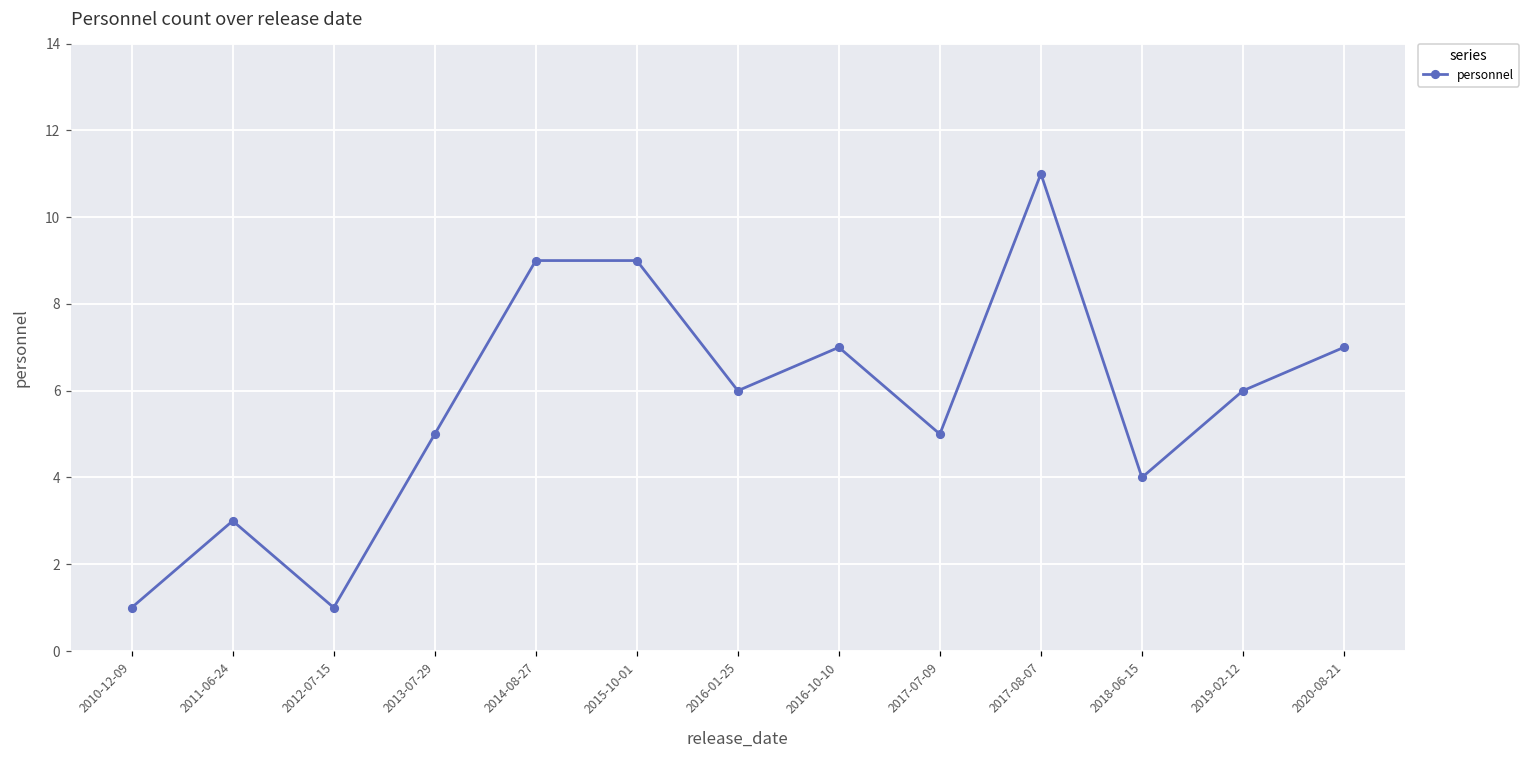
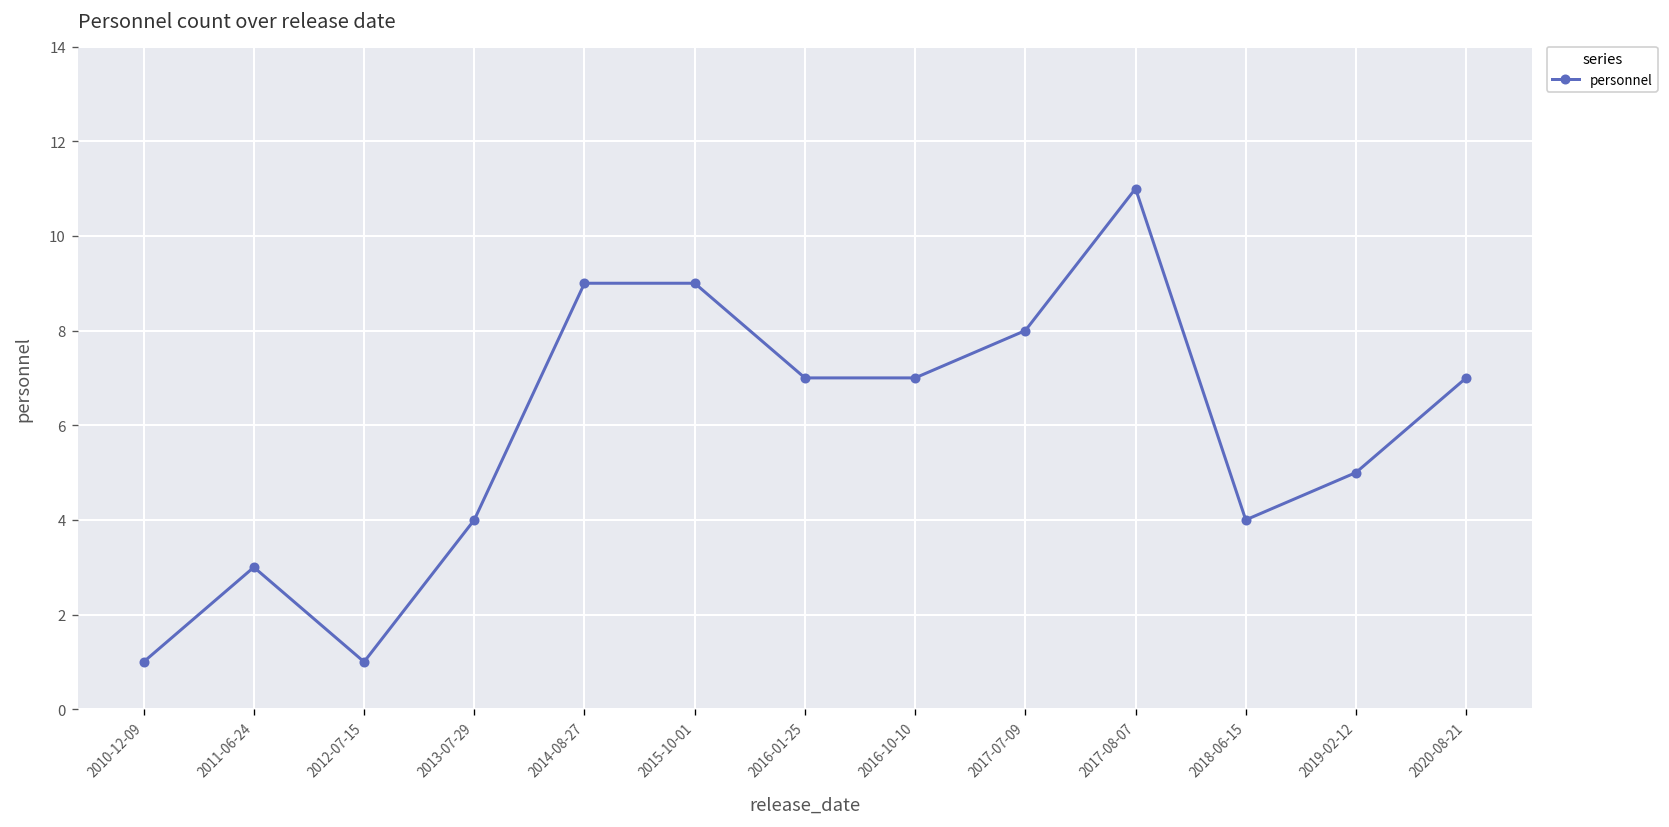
2013-07-29: 5 -> 4
2016-01-25: 6 -> 7
2017-07-09: 5 -> 8
2019-02-12: 6 -> 5
